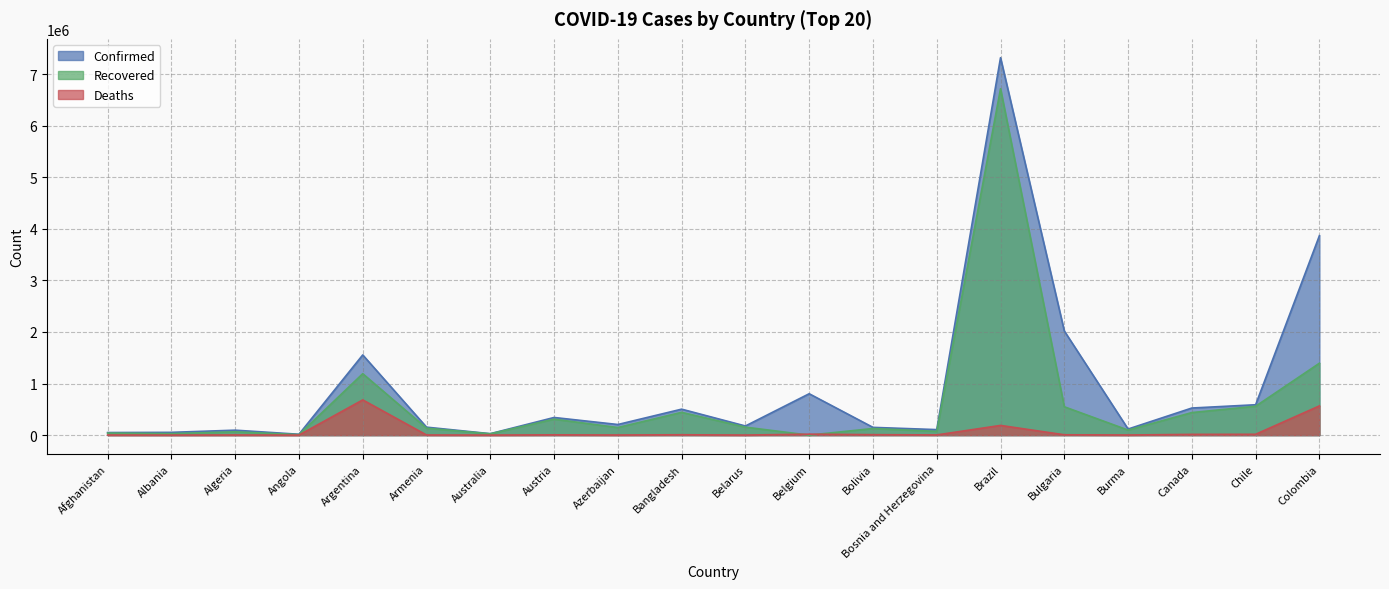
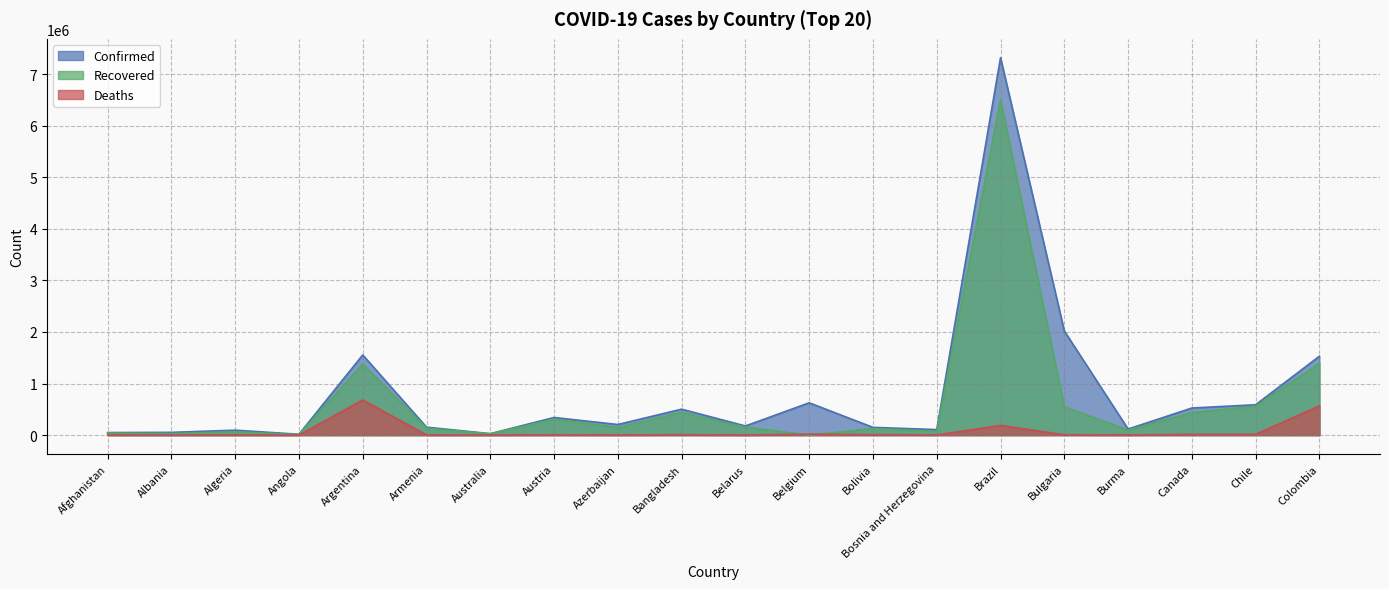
Recovered, Argentina: 1200000 -> 1400000
Confirmed, Belgium: 800000 -> 600000
Recovered, Brazil: 6700000 -> 6500000
Confirmed, Colombia: 3900000 -> 1500000
